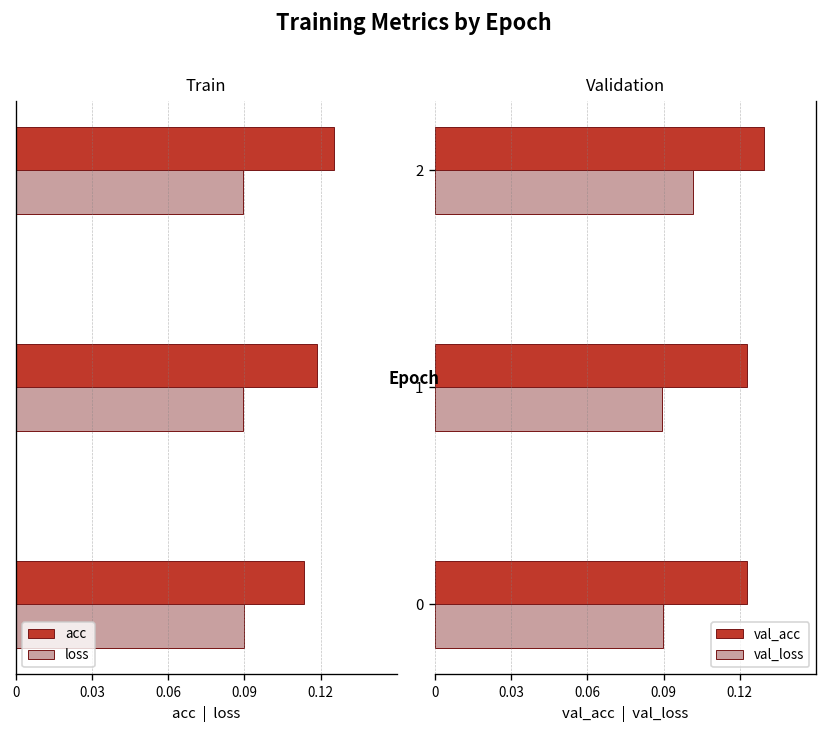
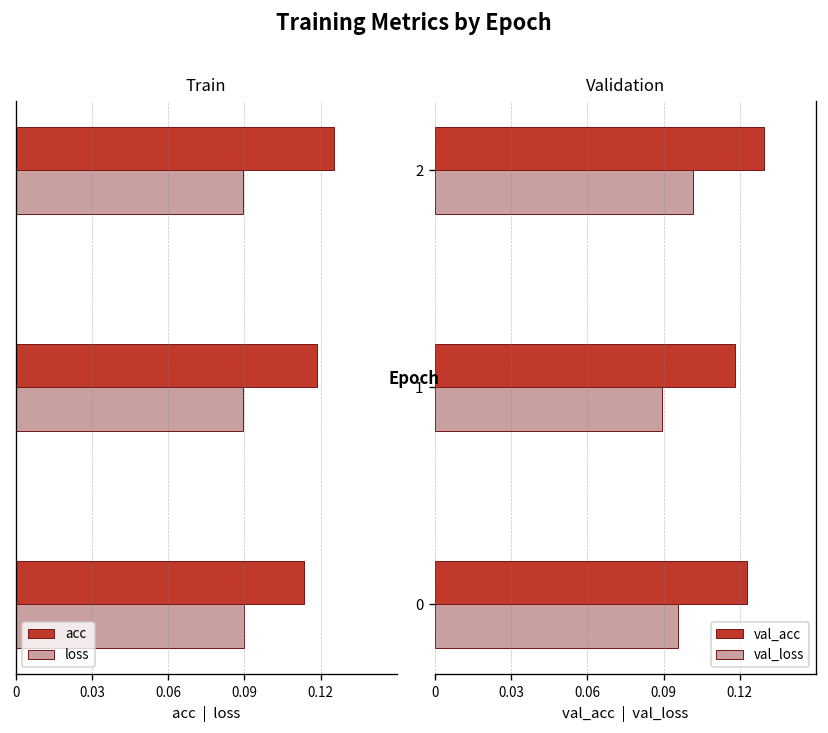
Validation, val_acc, 1: 0.123 -> 0.118
Validation, val_loss, 0: 0.090 -> 0.096
